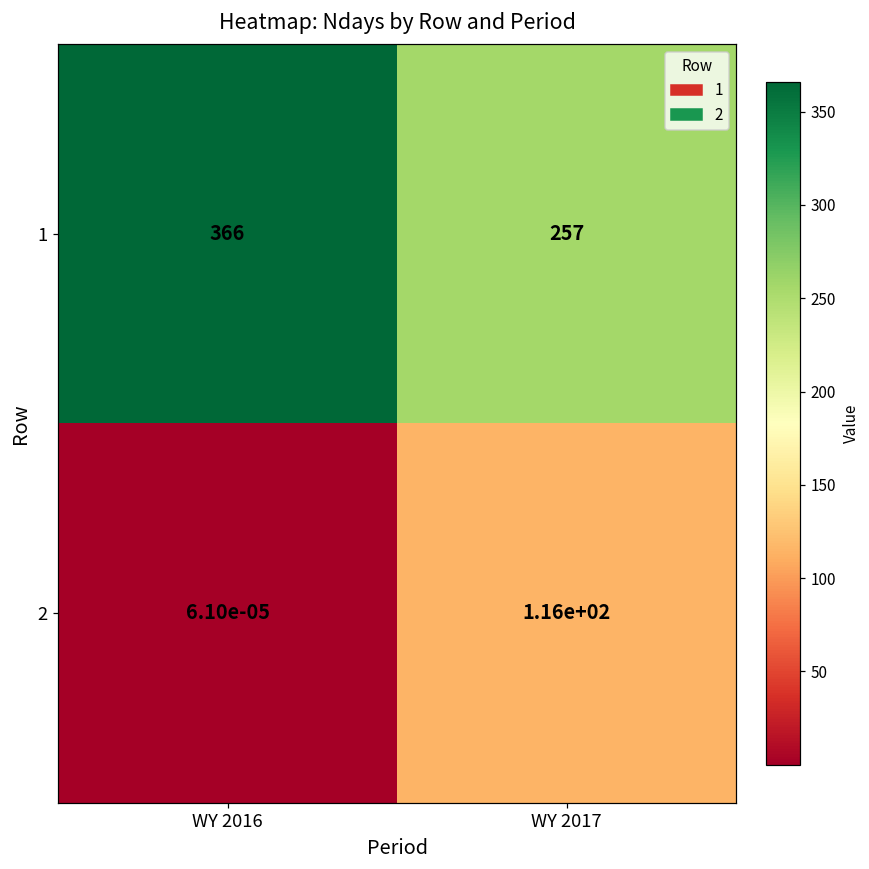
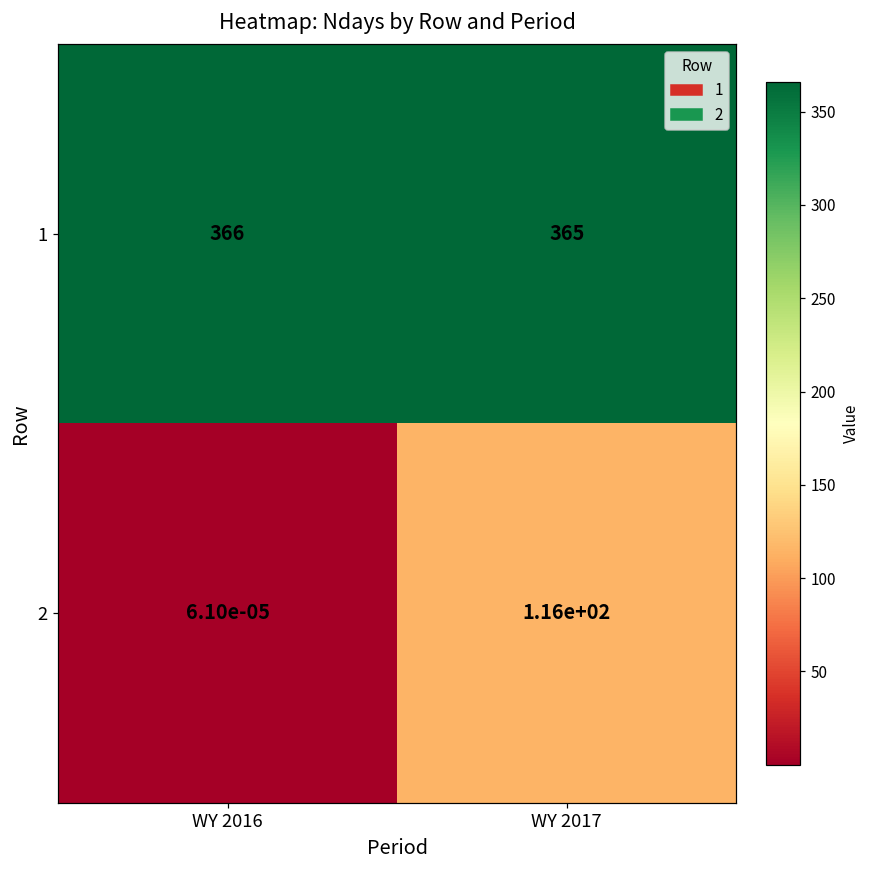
1, WY 2017: 257 -> 365
